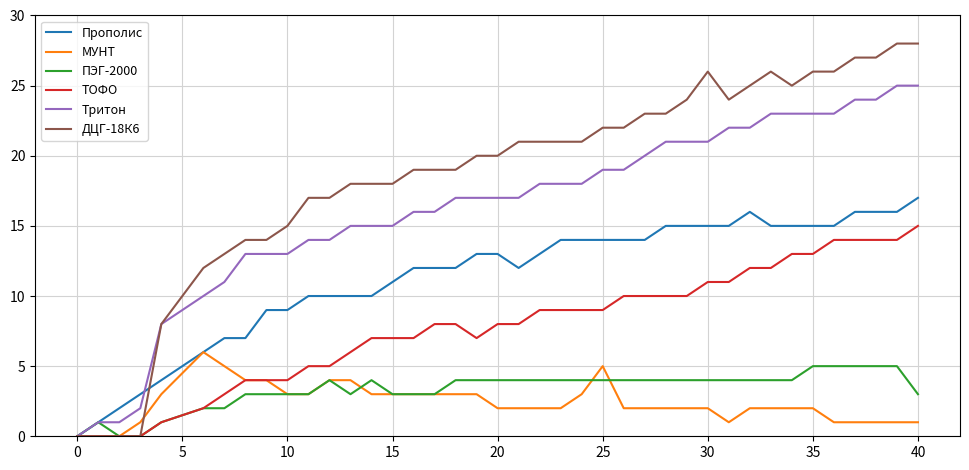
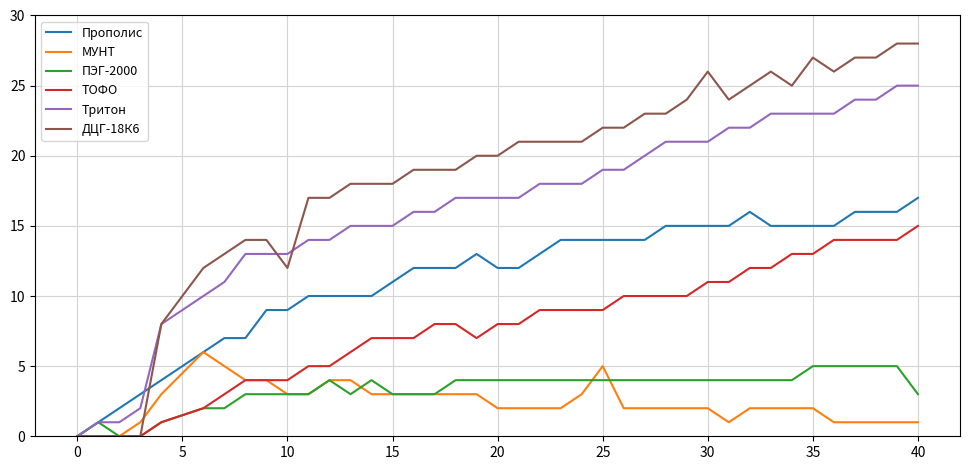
ДЦГ-18К6, 10: 15 -> 12
Прополис, 20: 13 -> 12
ДЦГ-18К6, 35: 26 -> 27
